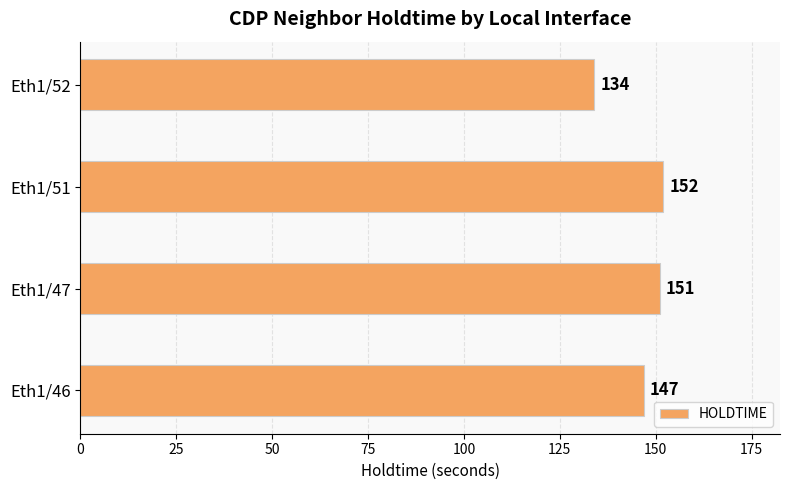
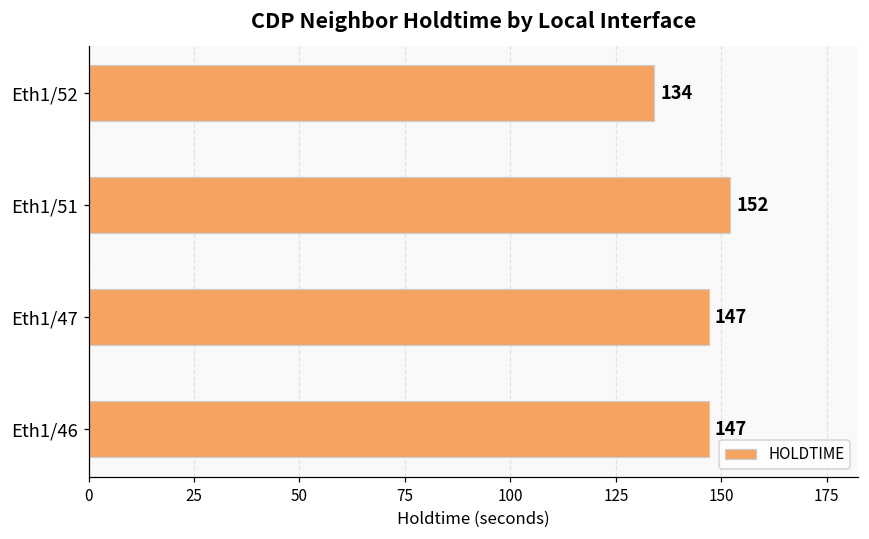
Eth1/47: 151 -> 147
